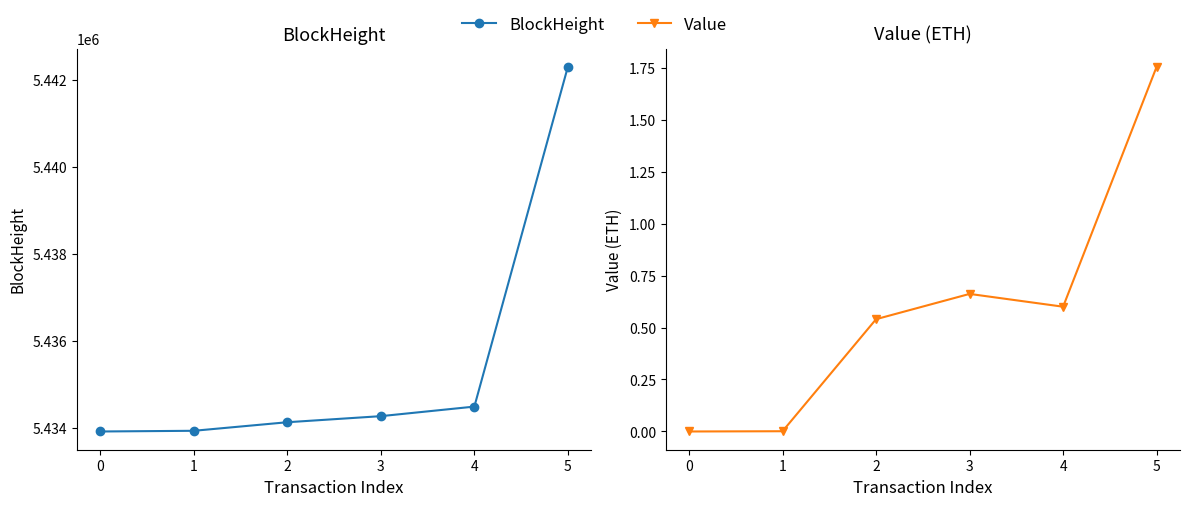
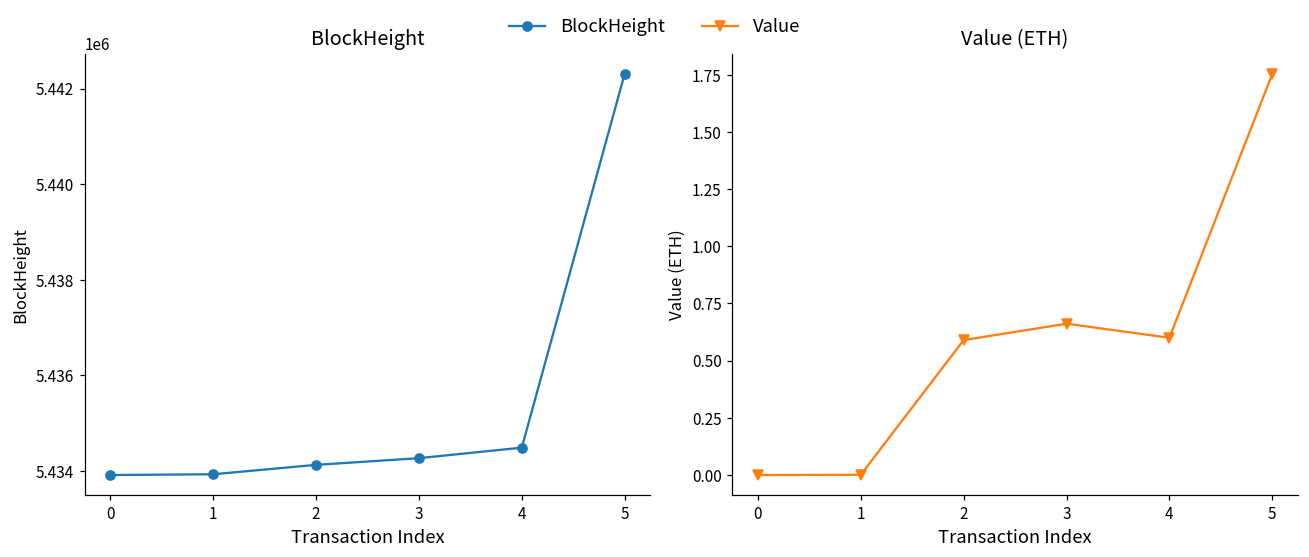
Value (ETH), 2: 0.54 -> 0.59
